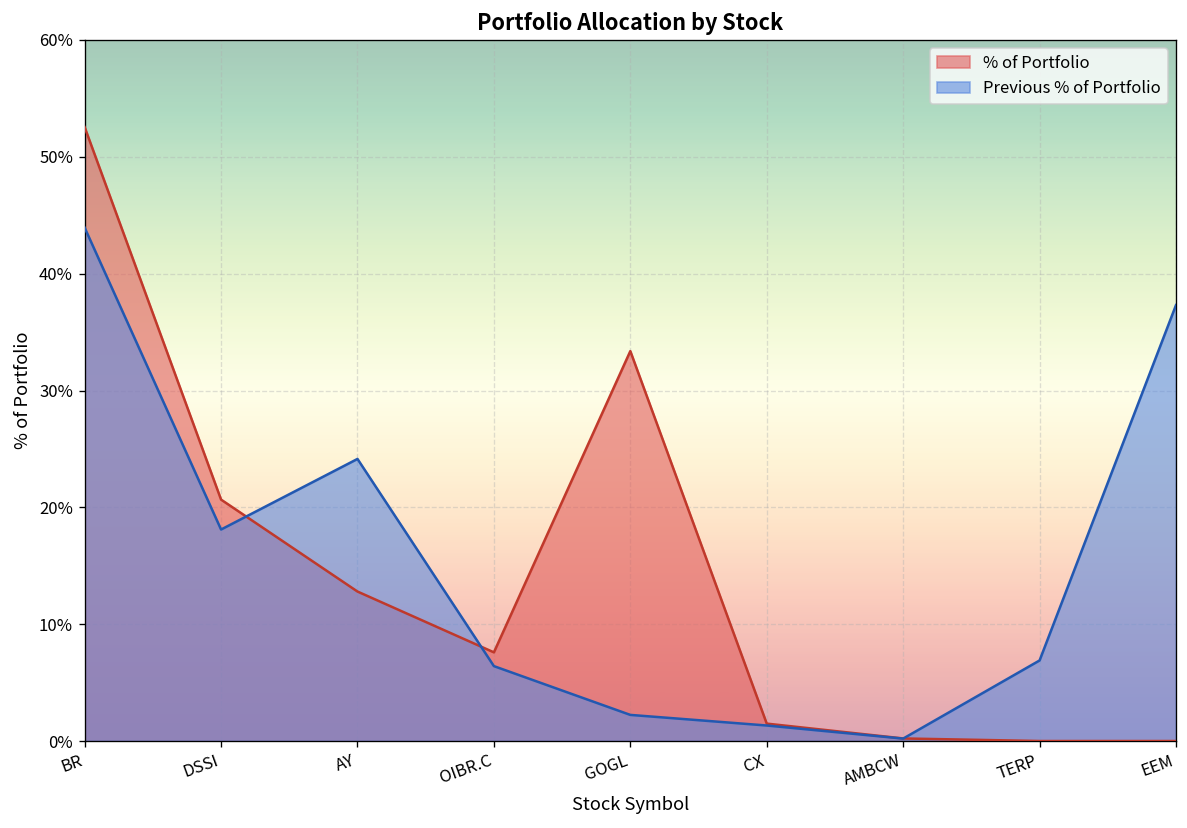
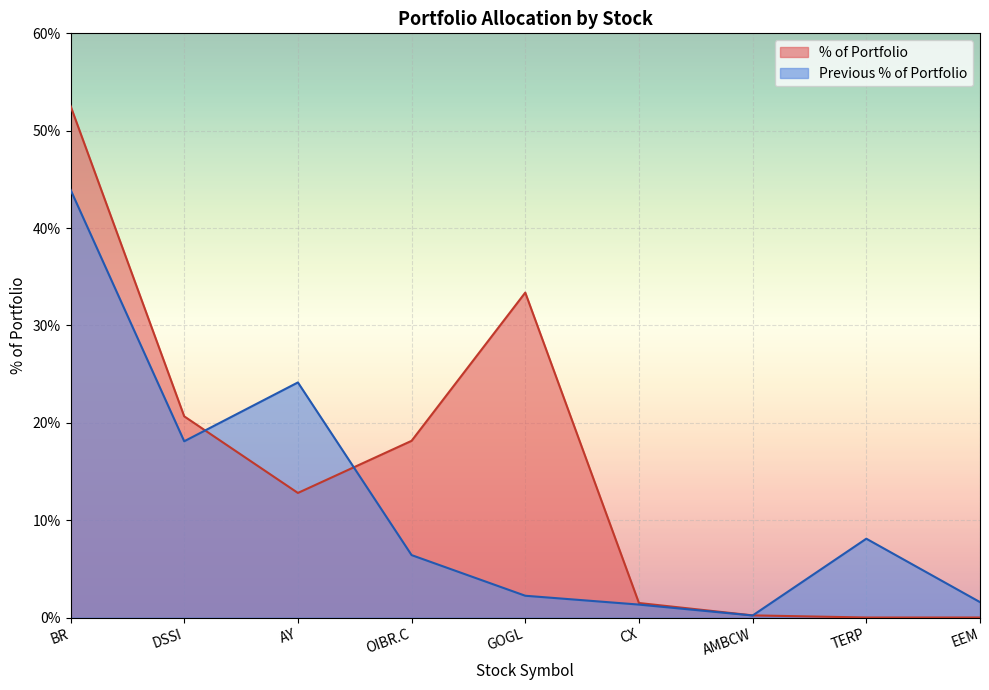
% of Portfolio, OIBR.C: 8% -> 18%
Previous % of Portfolio, TERP: 7% -> 8%
Previous % of Portfolio, EEM: 37% -> 2%
